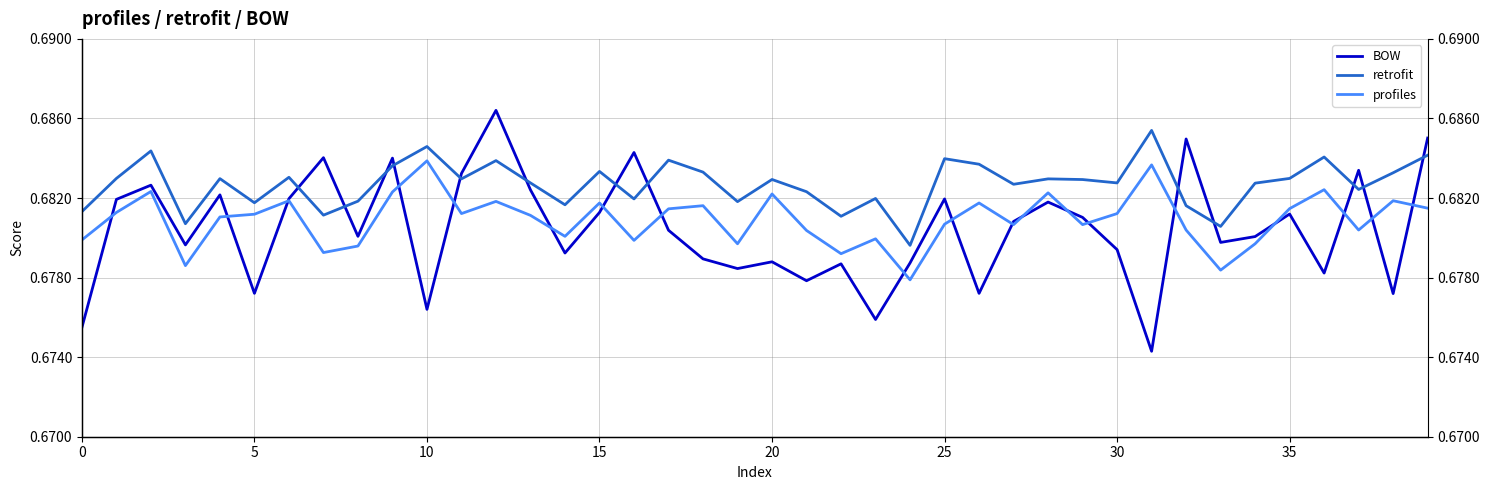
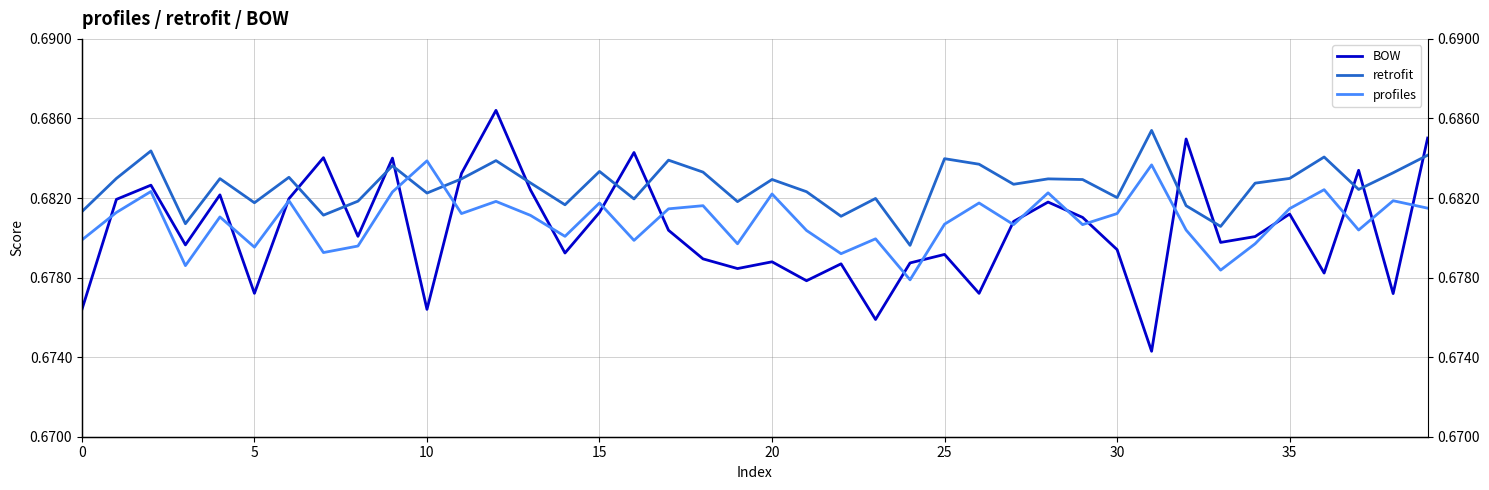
BOW, 0: 0.6755 -> 0.6764
profiles, 5: 0.6812 -> 0.6795
retrofit, 10: 0.6846 -> 0.6822
BOW, 25: 0.6820 -> 0.6792
retrofit, 30: 0.6828 -> 0.6820
